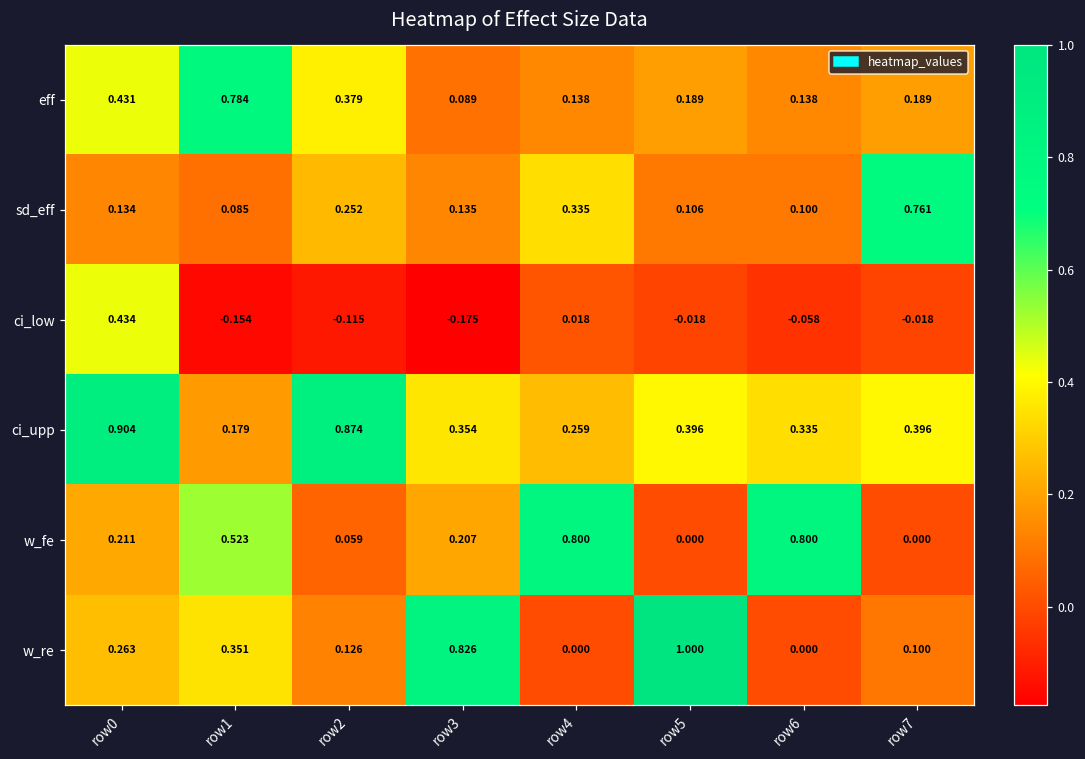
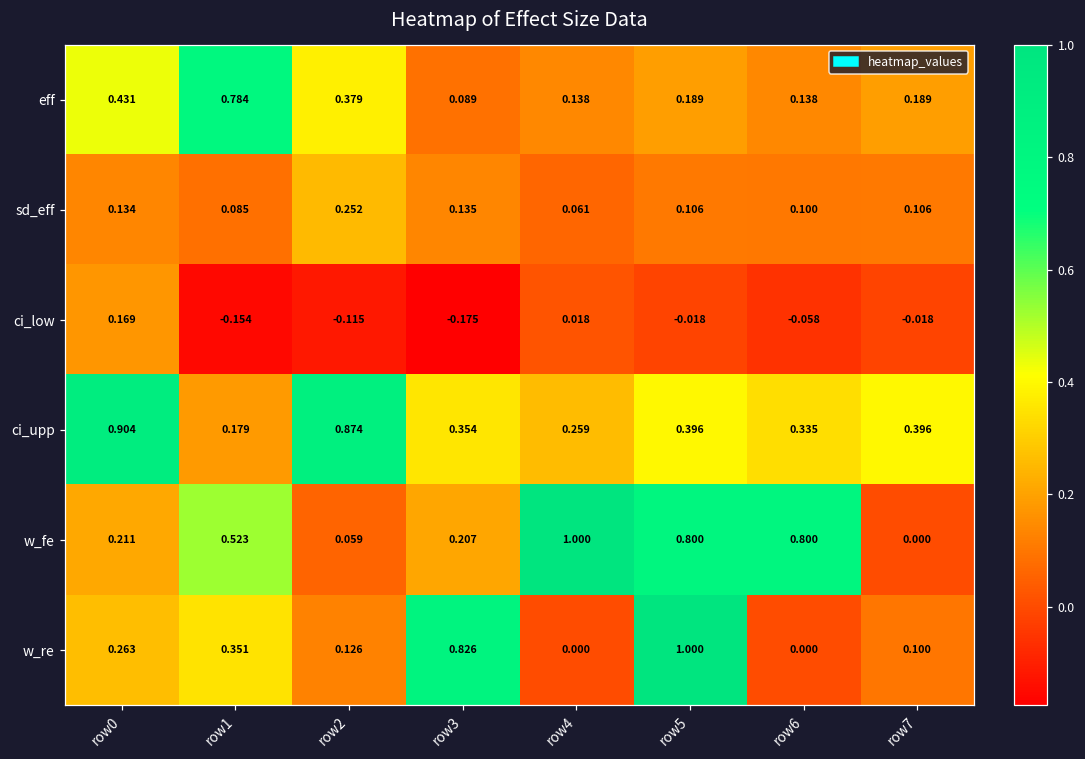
sd_eff, row4: 0.335 -> 0.061
sd_eff, row7: 0.761 -> 0.106
ci_low, row0: 0.434 -> 0.169
w_fe, row4: 0.800 -> 1.000
w_fe, row5: 0.000 -> 0.800
